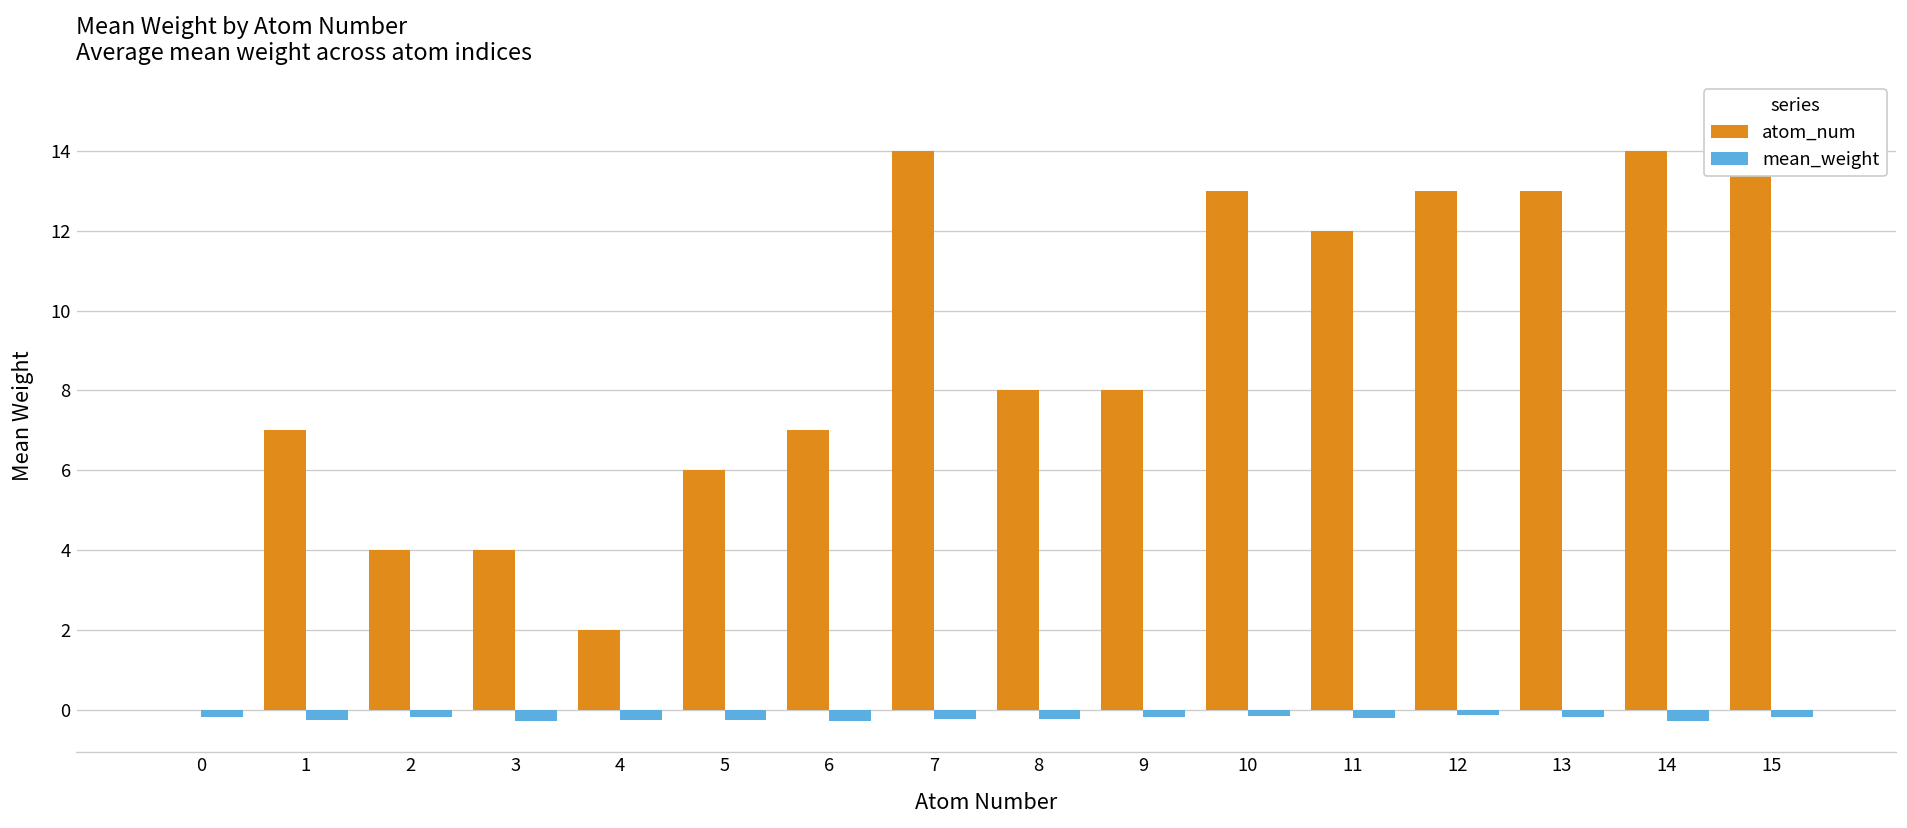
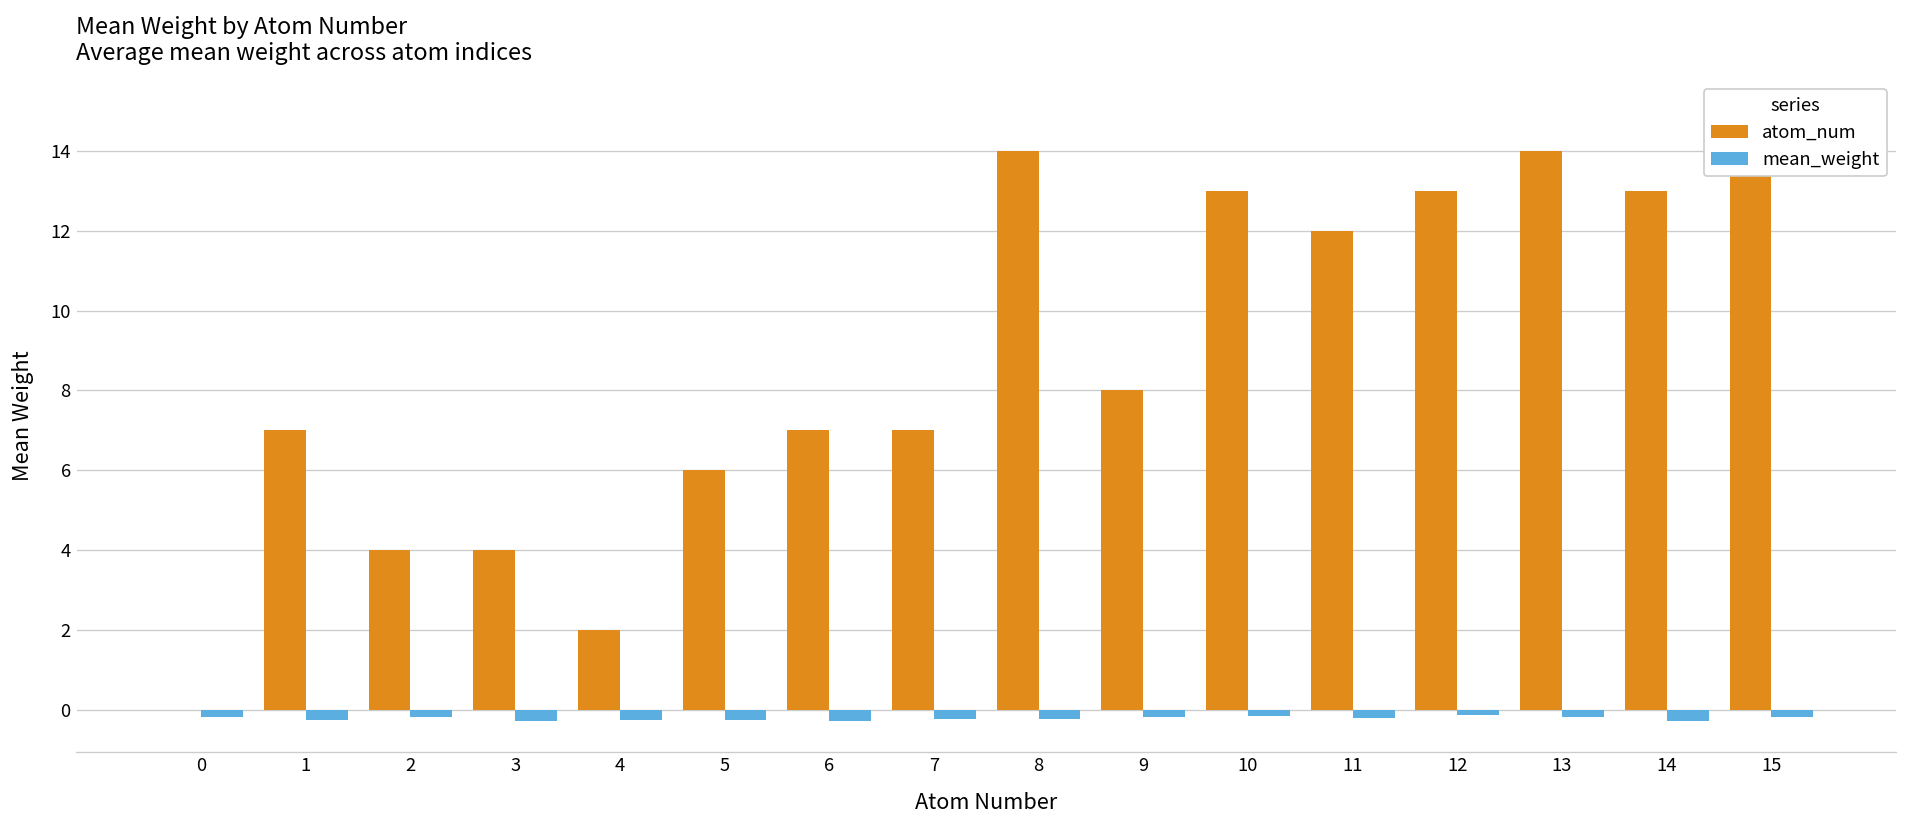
atom_num, 7: 14 -> 7
atom_num, 8: 8 -> 14
atom_num, 13: 13 -> 14
atom_num, 14: 14 -> 13
